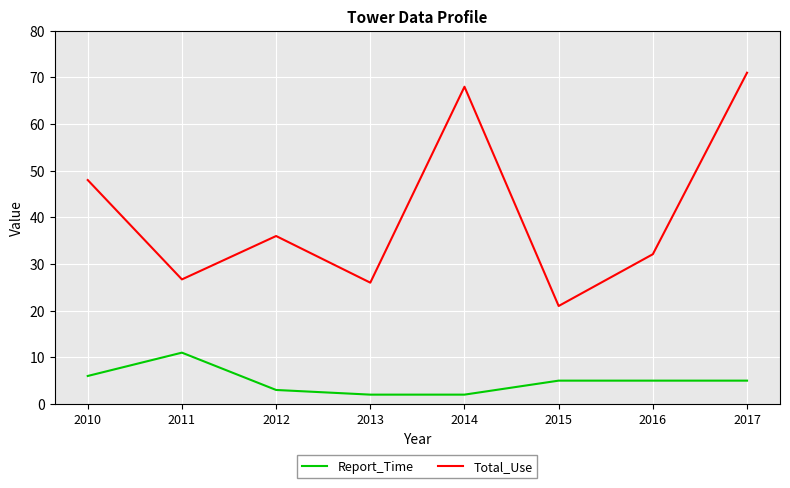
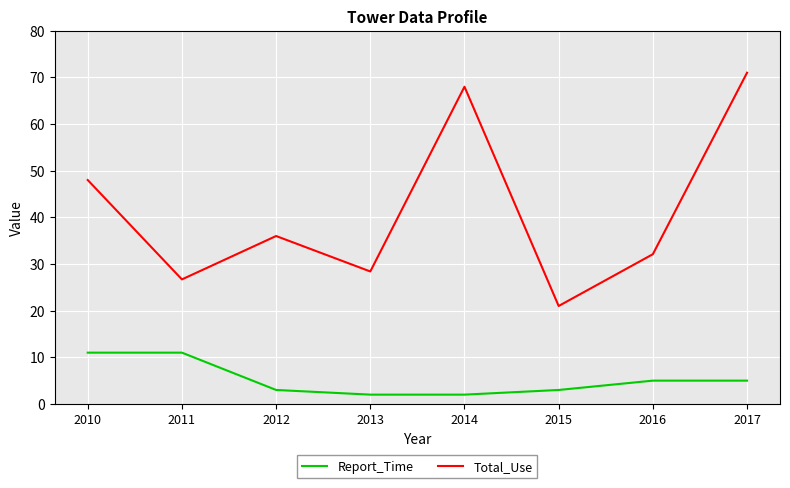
Report_Time, 2010: 6 -> 11
Total_Use, 2013: 26 -> 28
Report_Time, 2015: 5 -> 3
